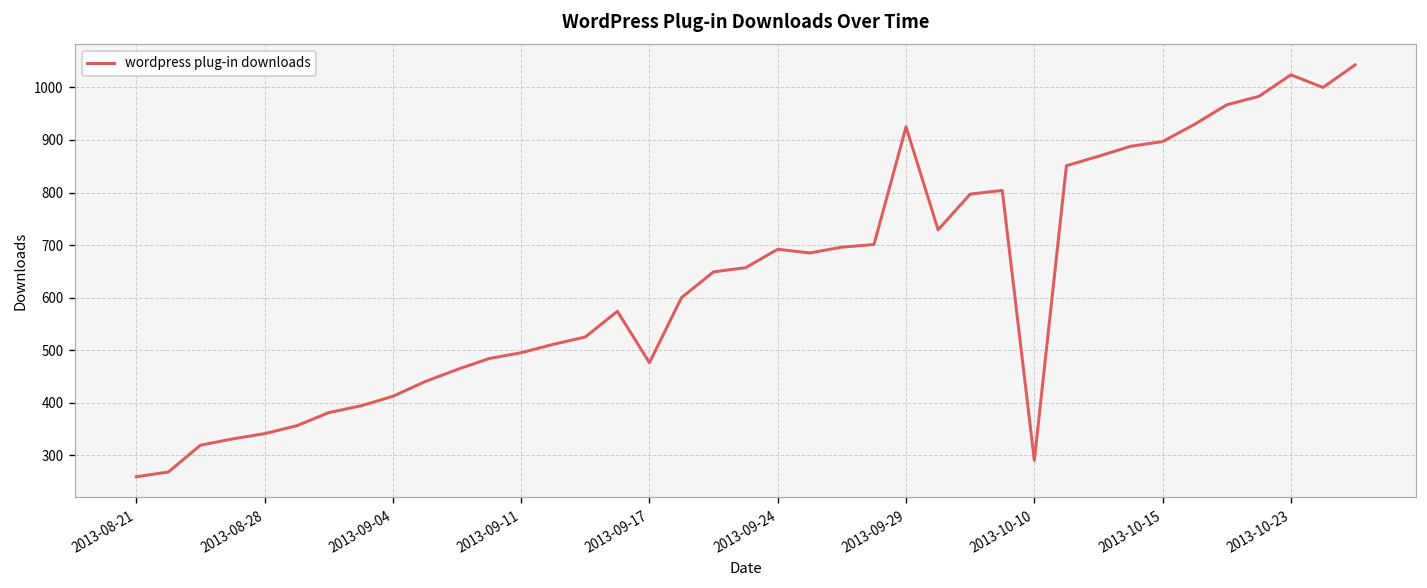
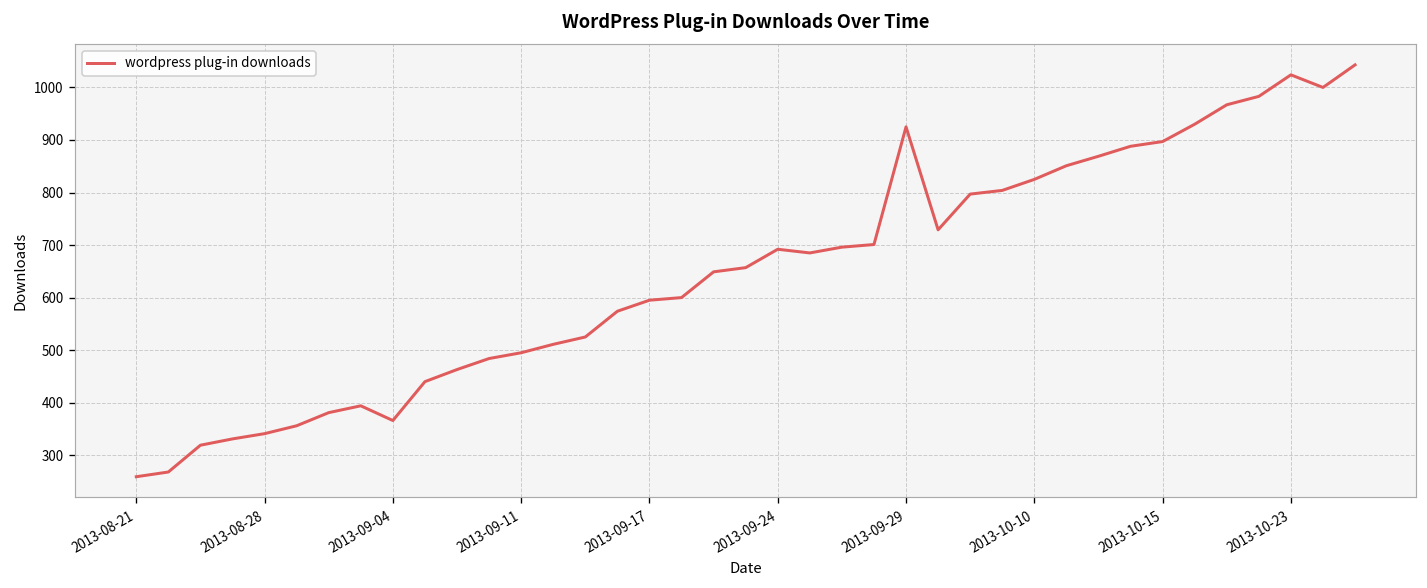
2013-09-04: 410 -> 370
2013-09-17: 480 -> 600
2013-10-10: 290 -> 830
